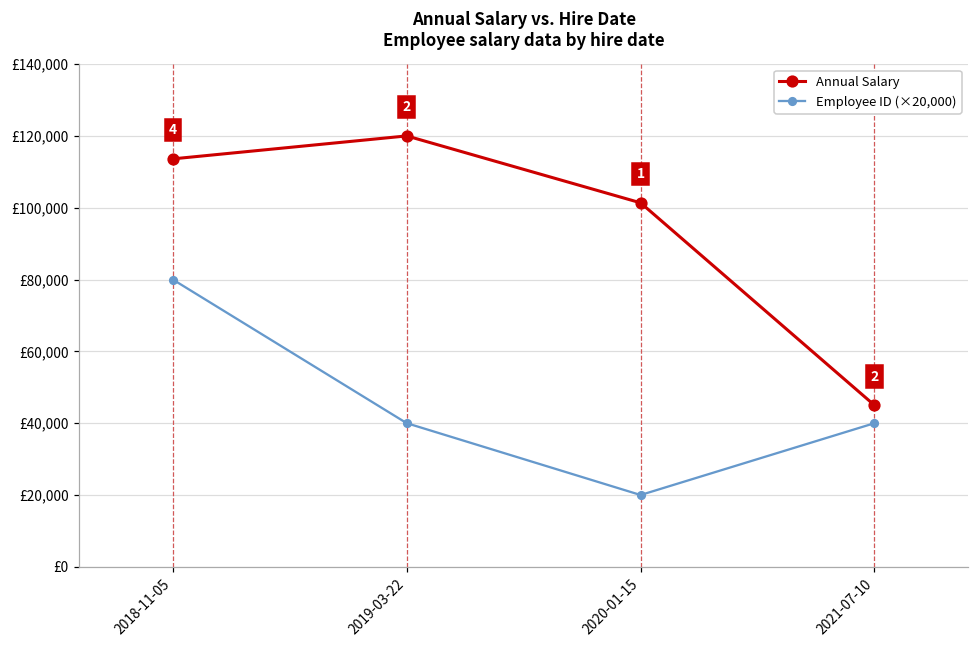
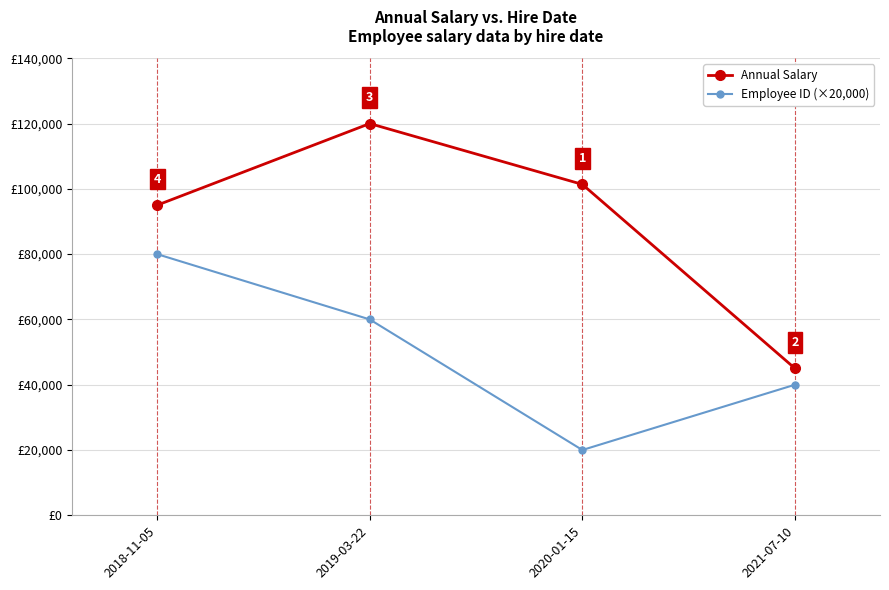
Annual Salary, 2018-11-05: £114,000 -> £95,000
Employee ID (×20,000), 2019-03-22: 2 -> 3
